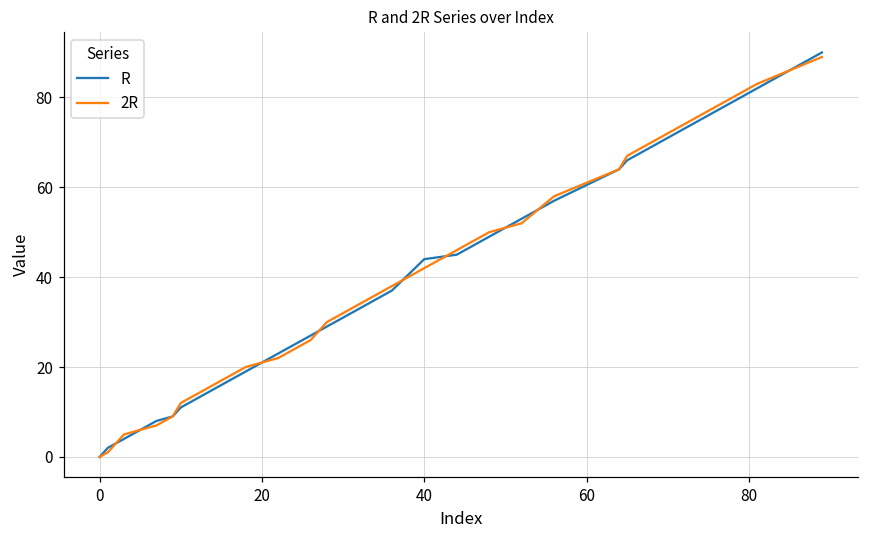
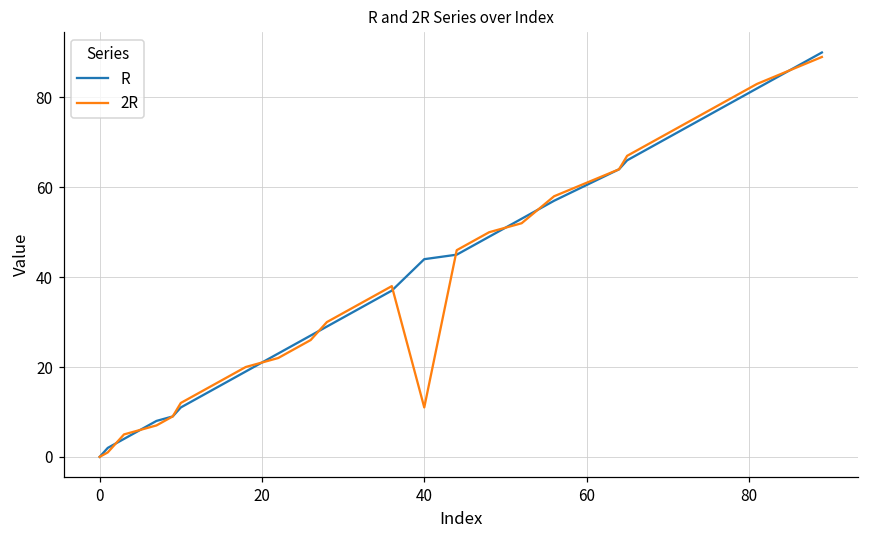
2R, 40: 42 -> 11
